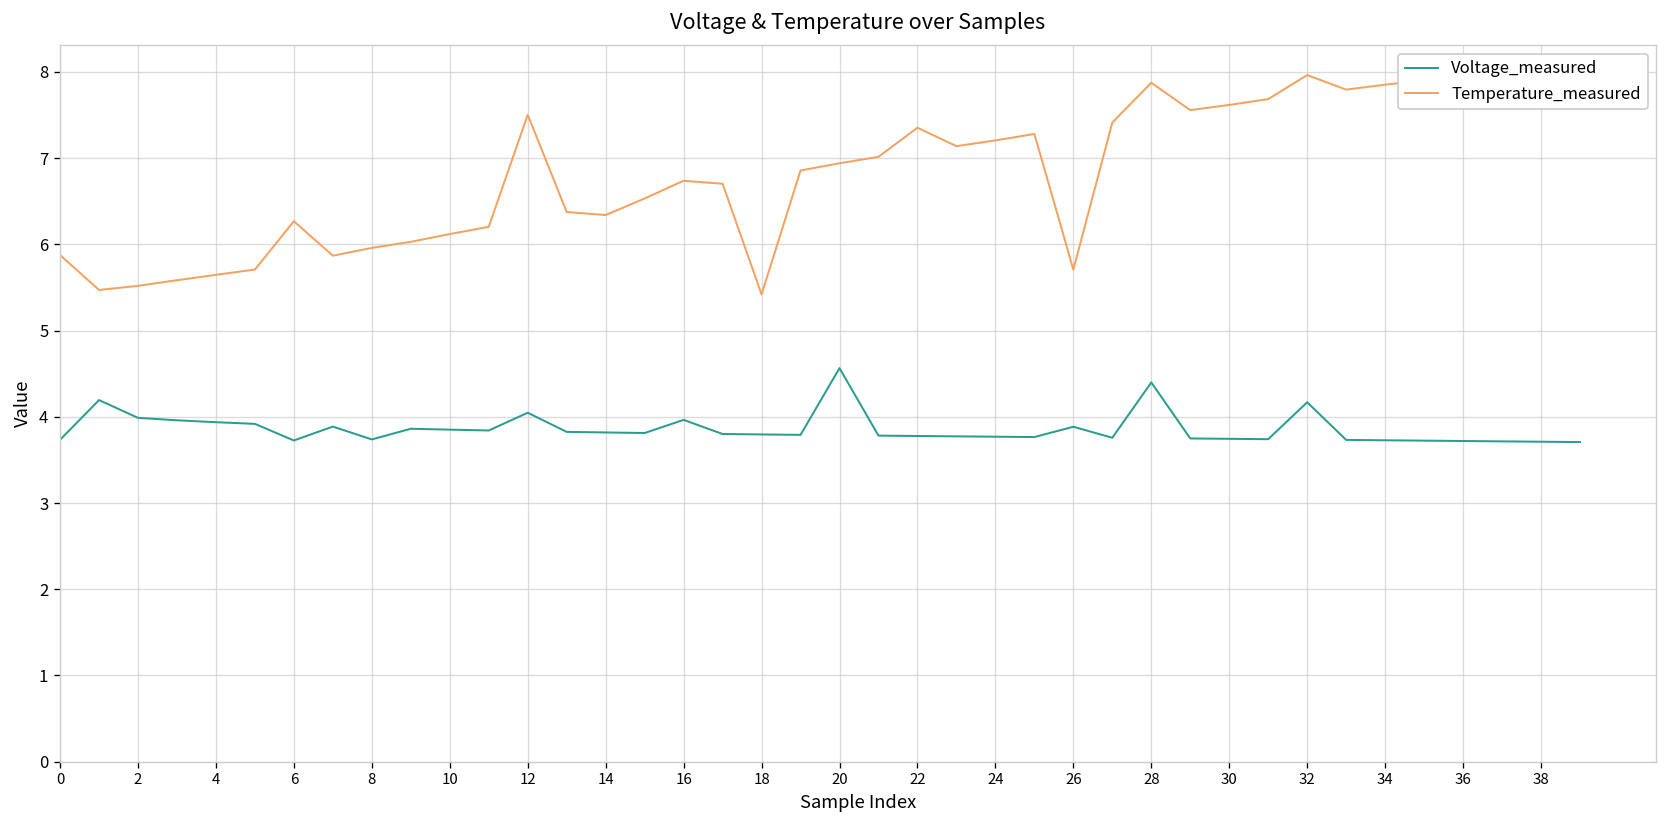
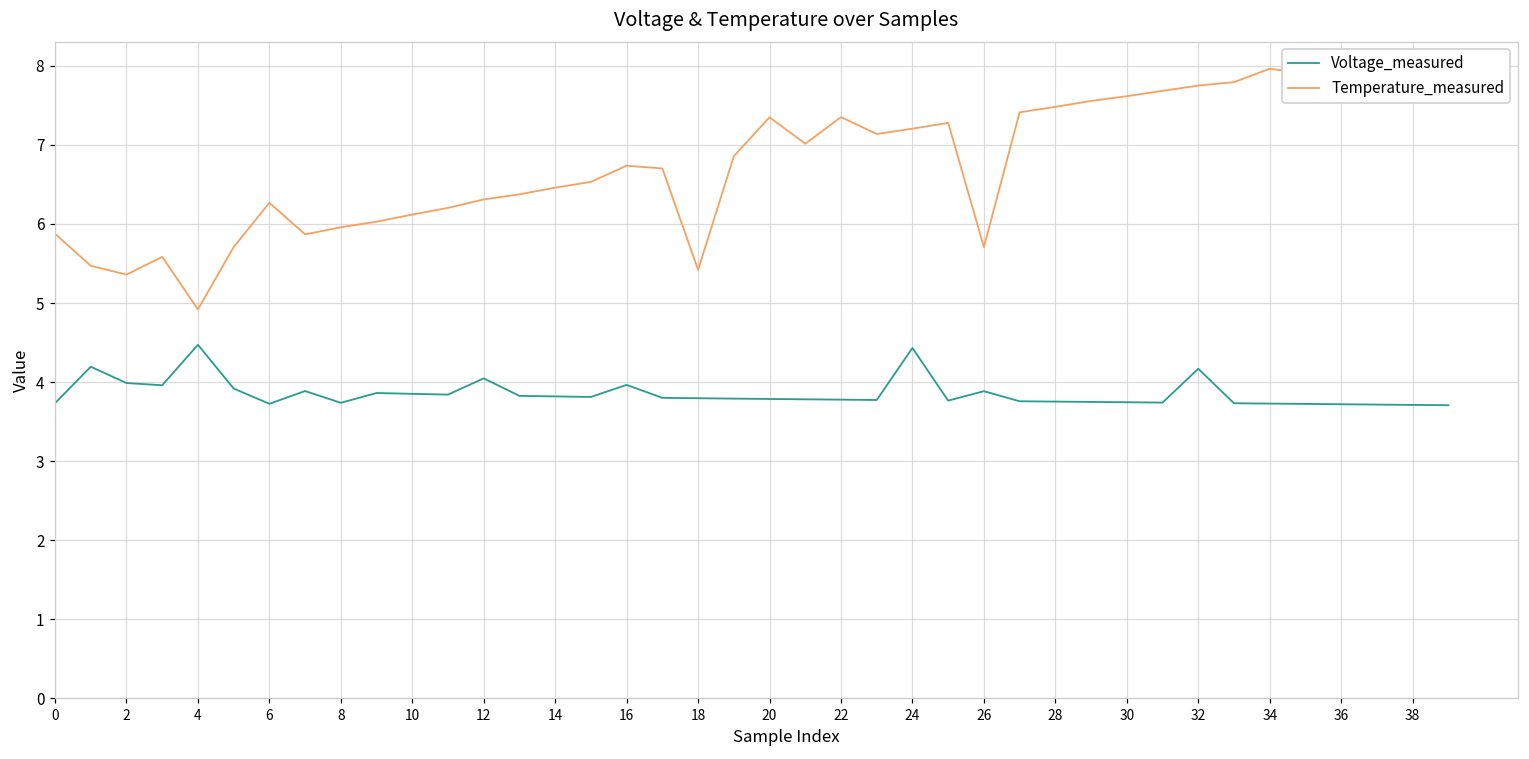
Temperature_measured, 2: 5.5 -> 5.4
Voltage_measured, 4: 3.9 -> 4.5
Temperature_measured, 4: 5.6 -> 4.9
Temperature_measured, 12: 7.5 -> 6.3
Temperature_measured, 14: 6.3 -> 6.5
Voltage_measured, 20: 4.6 -> 3.8
Temperature_measured, 20: 6.9 -> 7.4
Voltage_measured, 24: 3.8 -> 4.4
Voltage_measured, 28: 4.4 -> 3.8
Temperature_measured, 28: 7.9 -> 7.5
Temperature_measured, 32: 8.0 -> 7.8
Temperature_measured, 34: 7.9 -> 8.0
